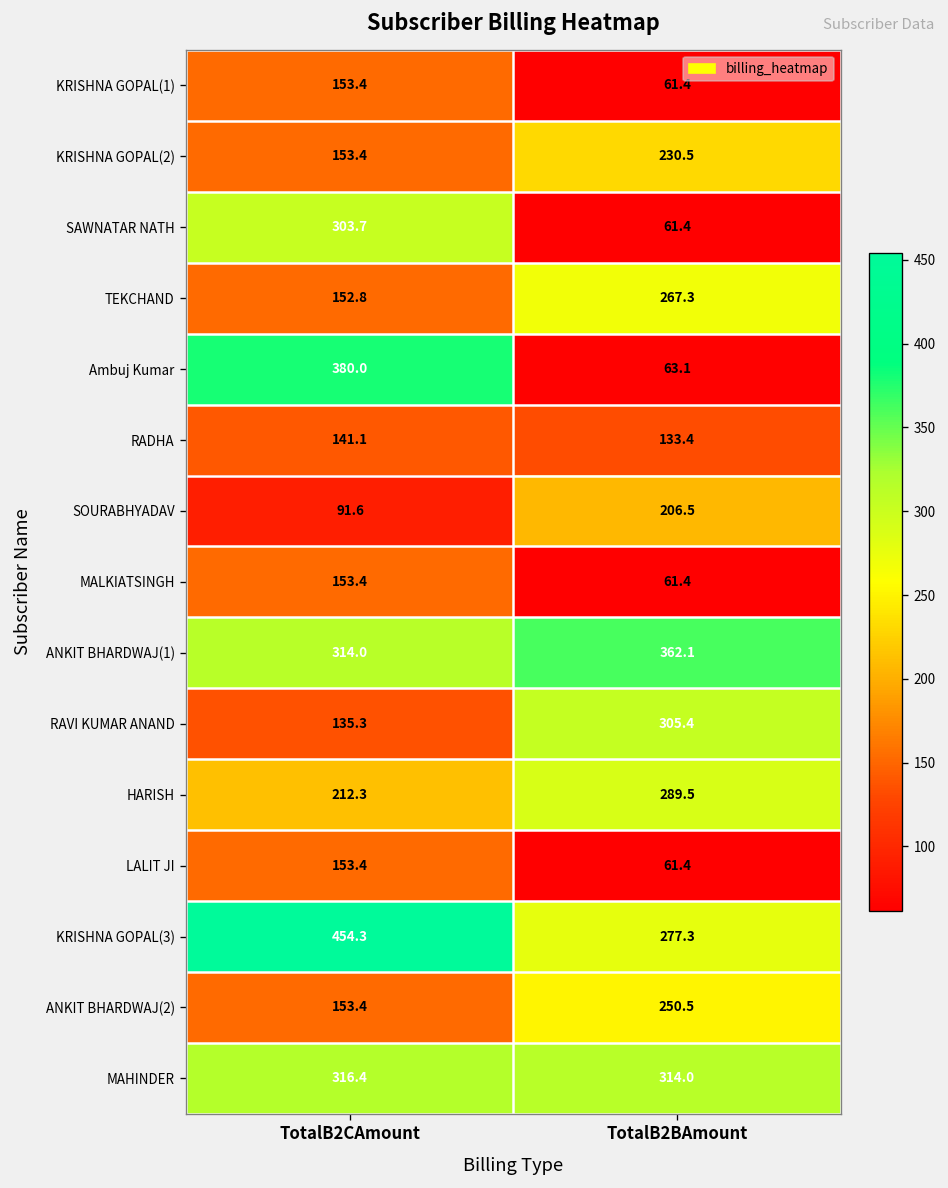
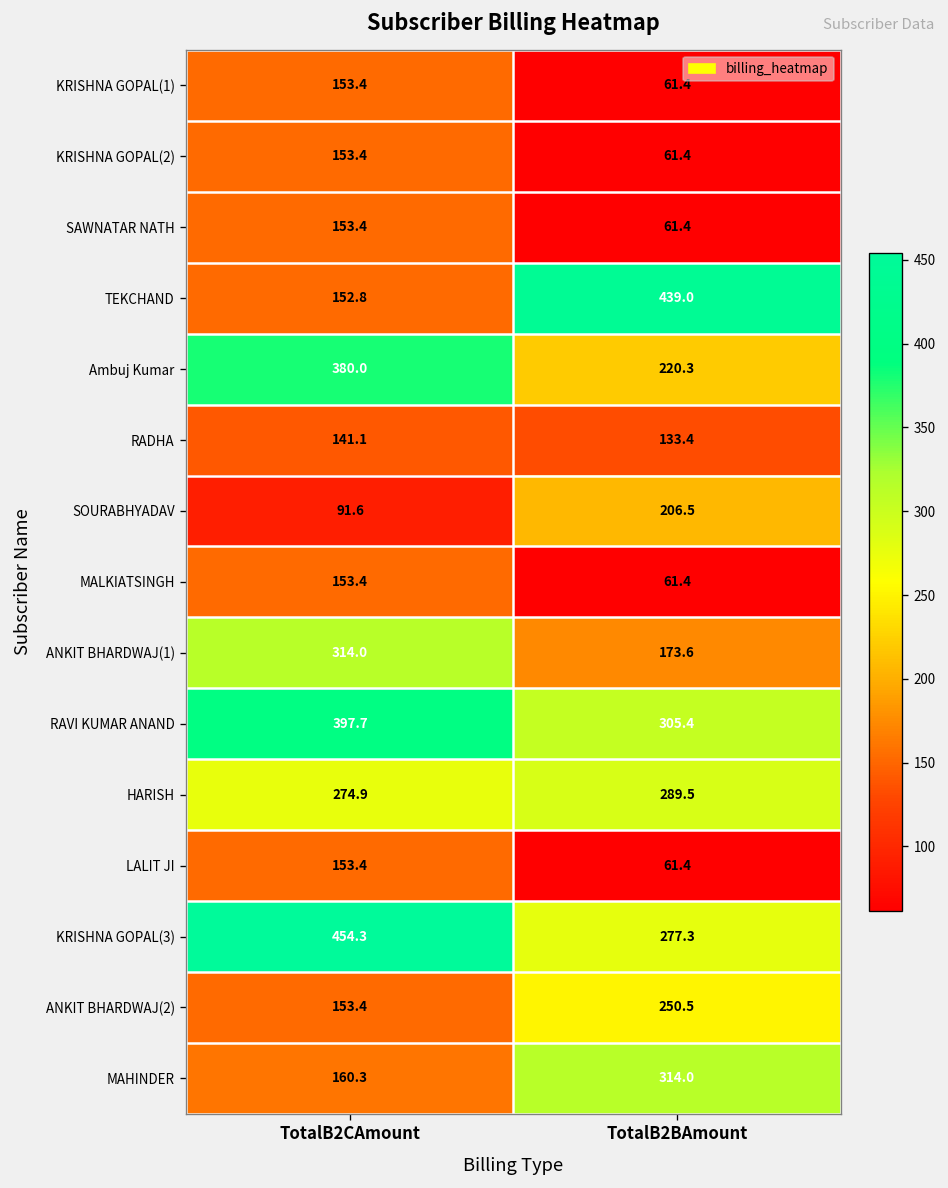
KRISHNA GOPAL(2), TotalB2BAmount: 230.5 -> 61.4
SAWNATAR NATH, TotalB2CAmount: 303.7 -> 153.4
TEKCHAND, TotalB2BAmount: 267.3 -> 439.0
Ambuj Kumar, TotalB2BAmount: 63.1 -> 220.3
ANKIT BHARDWAJ(1), TotalB2BAmount: 362.1 -> 173.6
RAVI KUMAR ANAND, TotalB2CAmount: 135.3 -> 397.7
HARISH, TotalB2CAmount: 212.3 -> 274.9
MAHINDER, TotalB2CAmount: 316.4 -> 160.3
